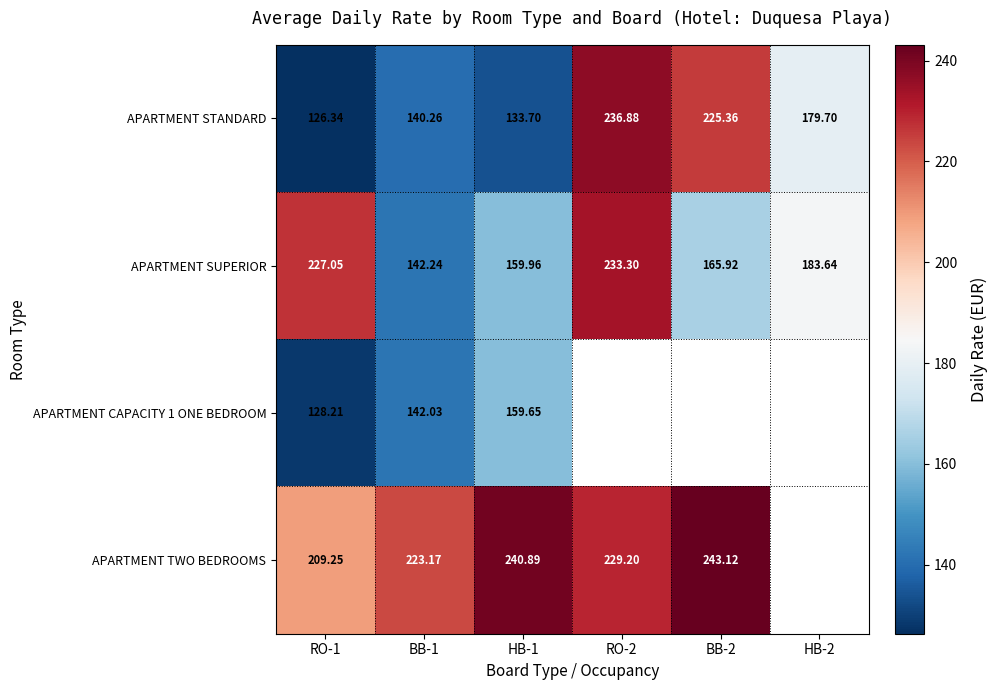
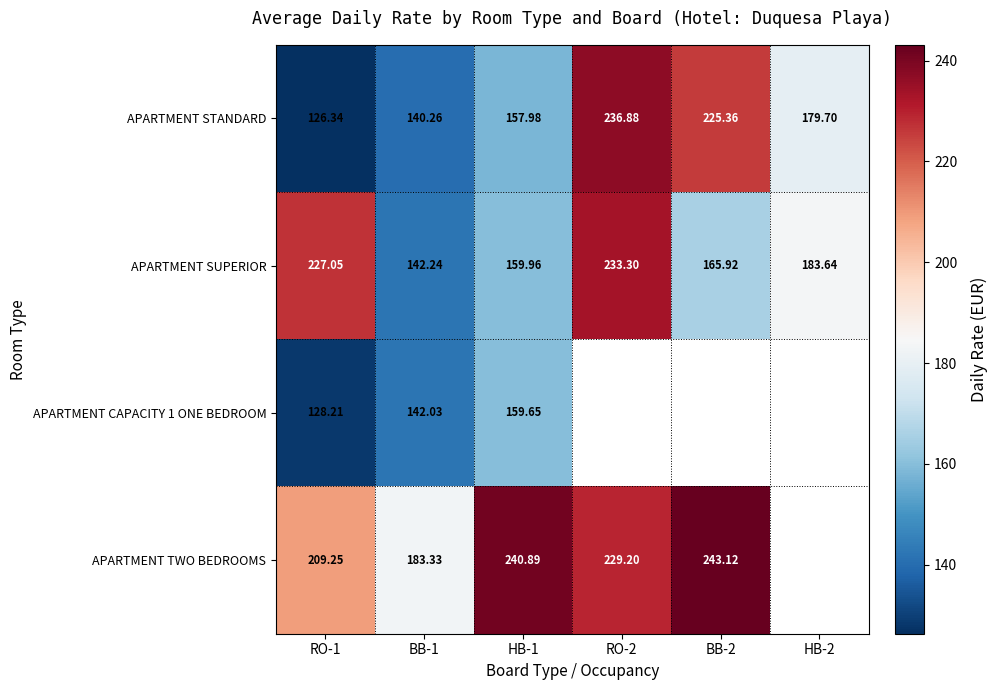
APARTMENT STANDARD, HB-1: 133.70 -> 157.98
APARTMENT TWO BEDROOMS, BB-1: 223.17 -> 183.33
